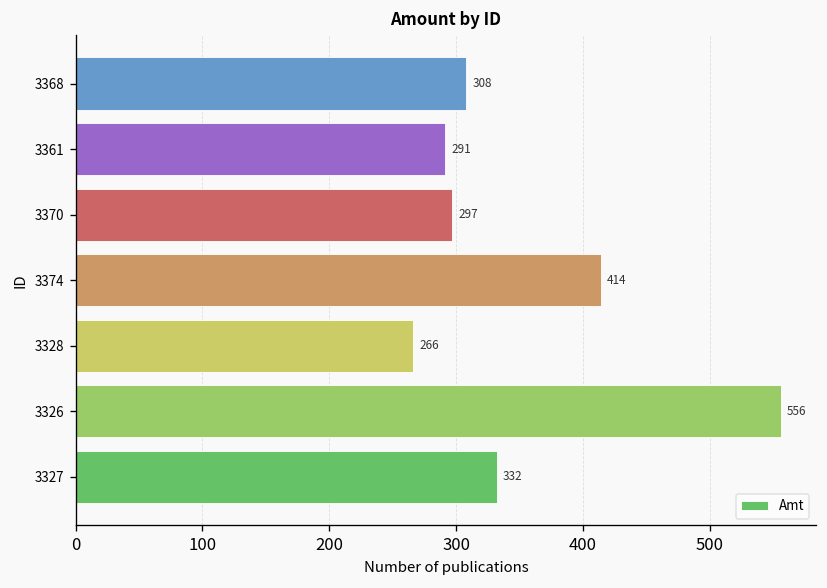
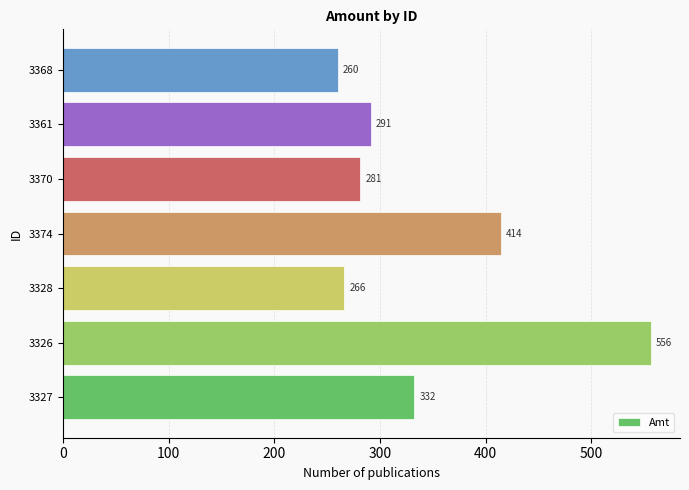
3368: 308 -> 260
3370: 297 -> 281
